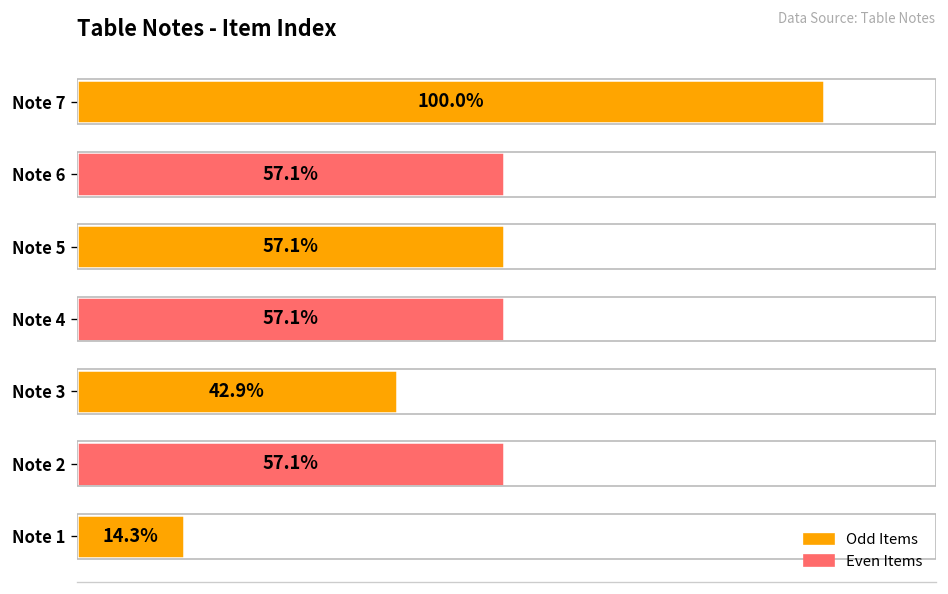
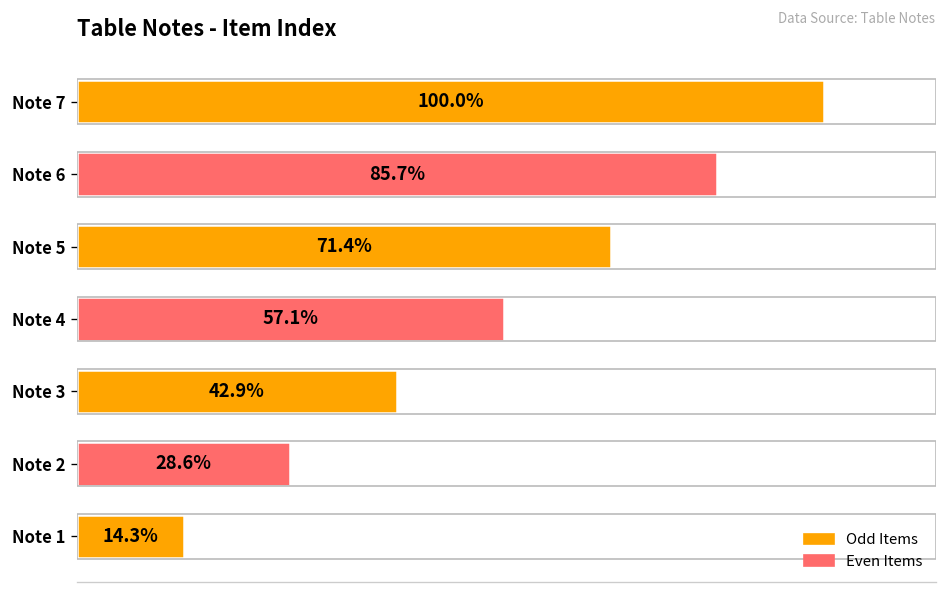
Note 6: 57.1% -> 85.7%
Note 5: 57.1% -> 71.4%
Note 2: 57.1% -> 28.6%
